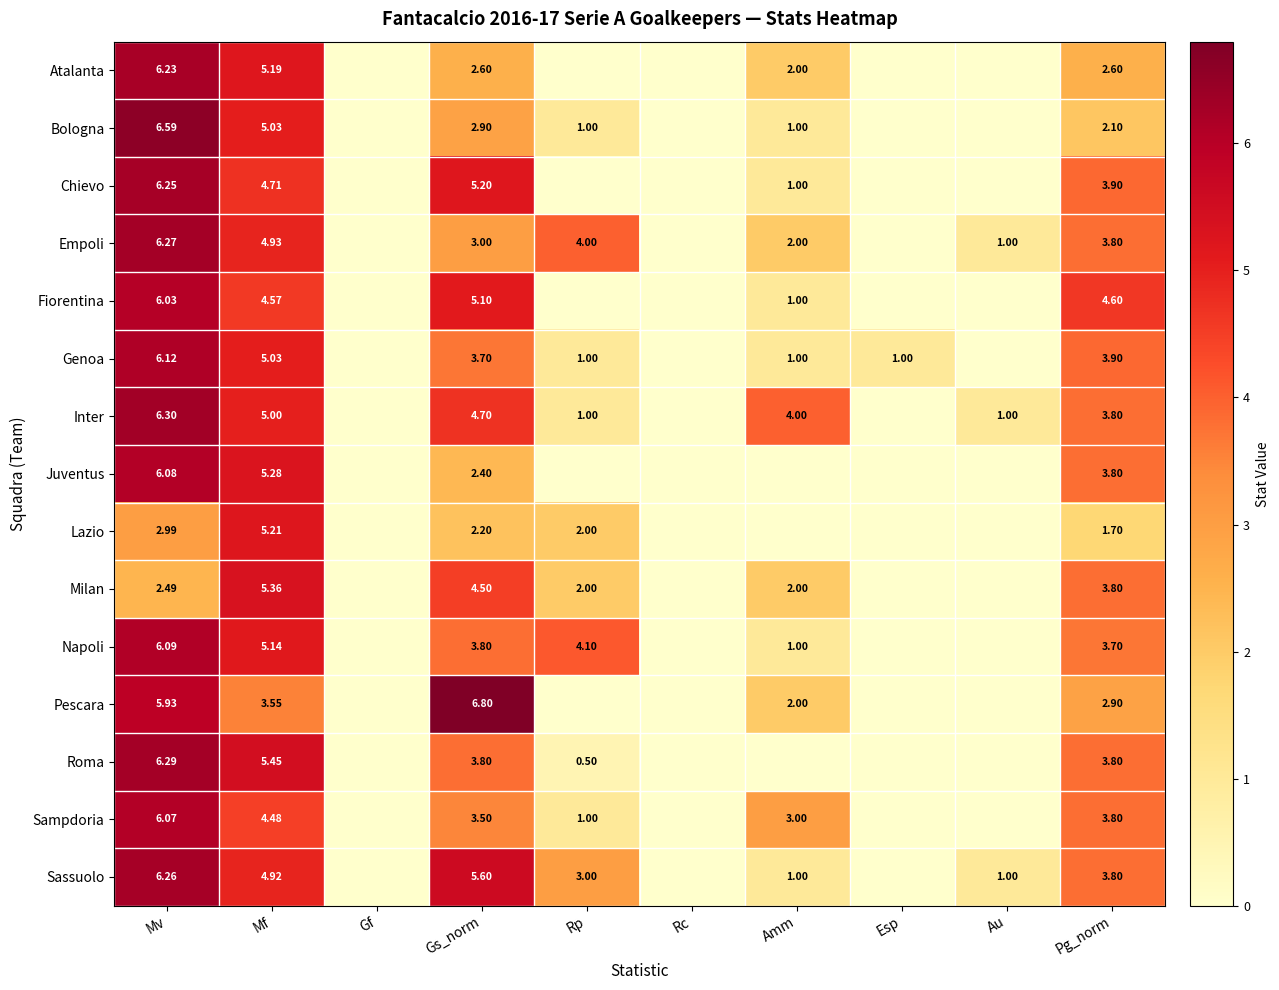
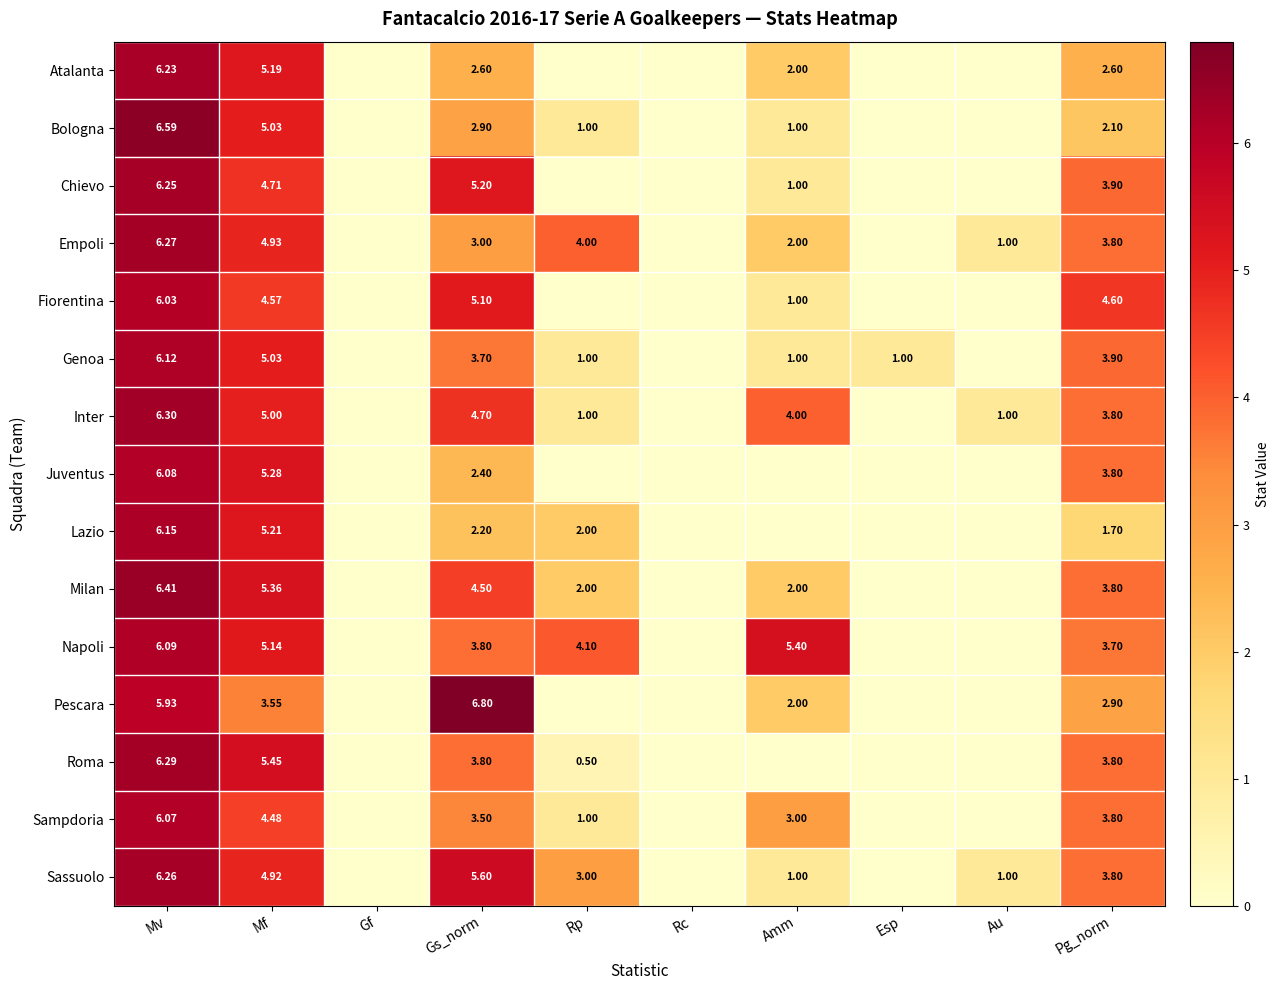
Lazio, Mv: 2.99 -> 6.15
Milan, Mv: 2.49 -> 6.41
Napoli, Amm: 1.00 -> 5.40
